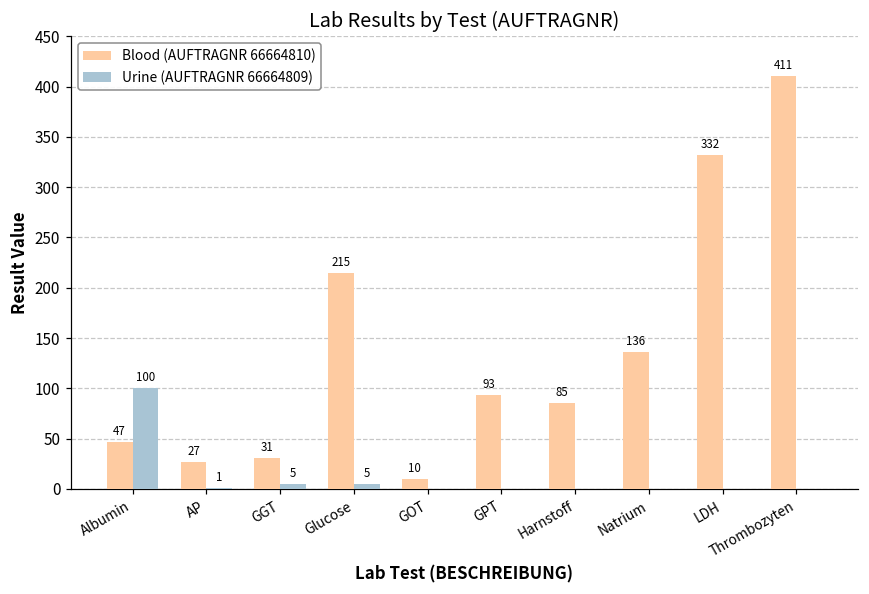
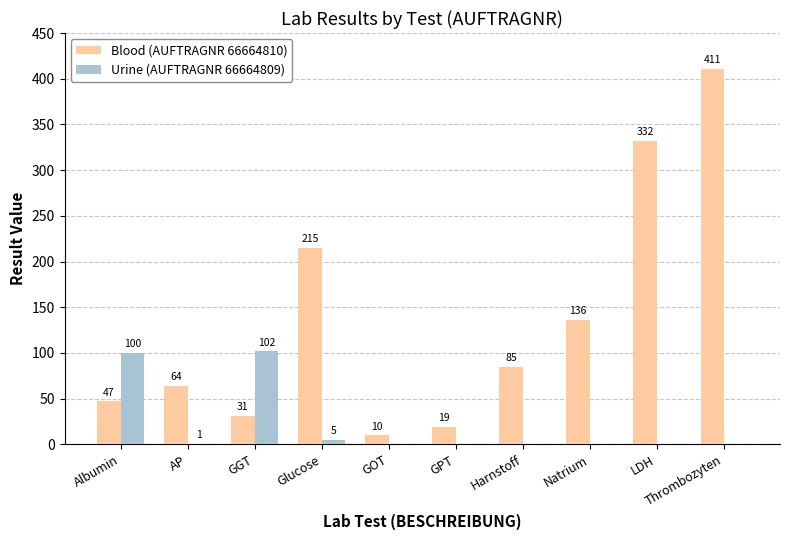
Blood (AUFTRAGNR 66664810), AP: 27 -> 64
Urine (AUFTRAGNR 66664809), GGT: 5 -> 102
Blood (AUFTRAGNR 66664810), GPT: 93 -> 19
